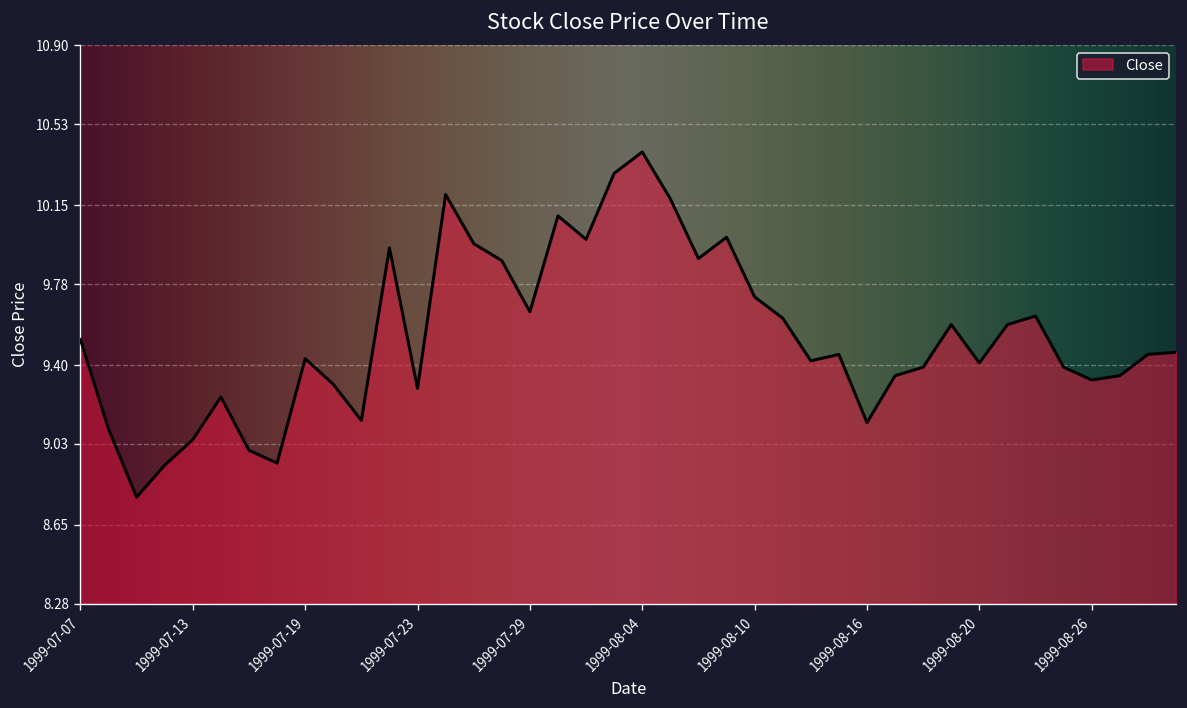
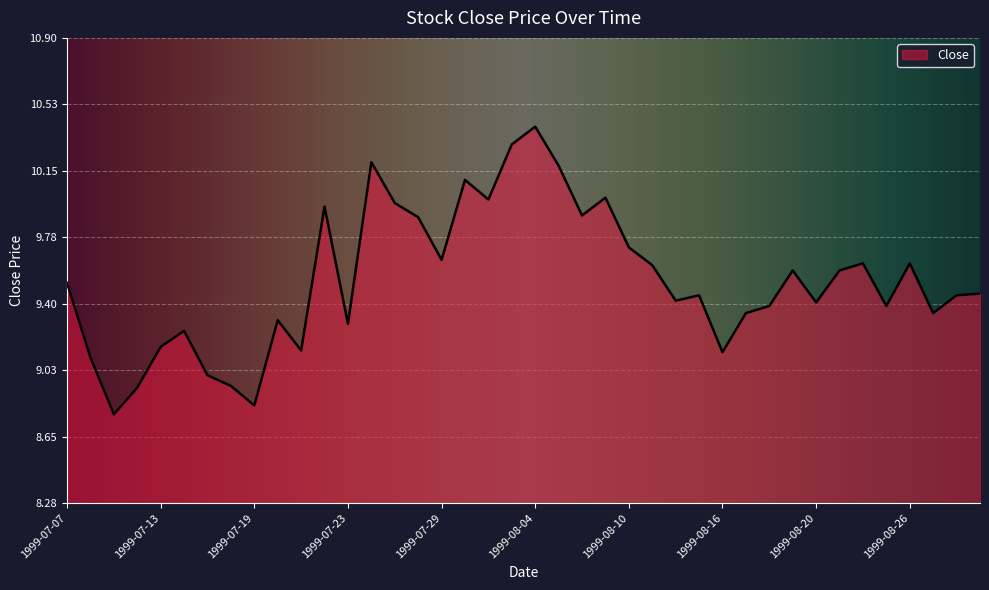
1999-07-13: 9.05 -> 9.16
1999-07-19: 9.43 -> 8.83
1999-08-26: 9.33 -> 9.63
